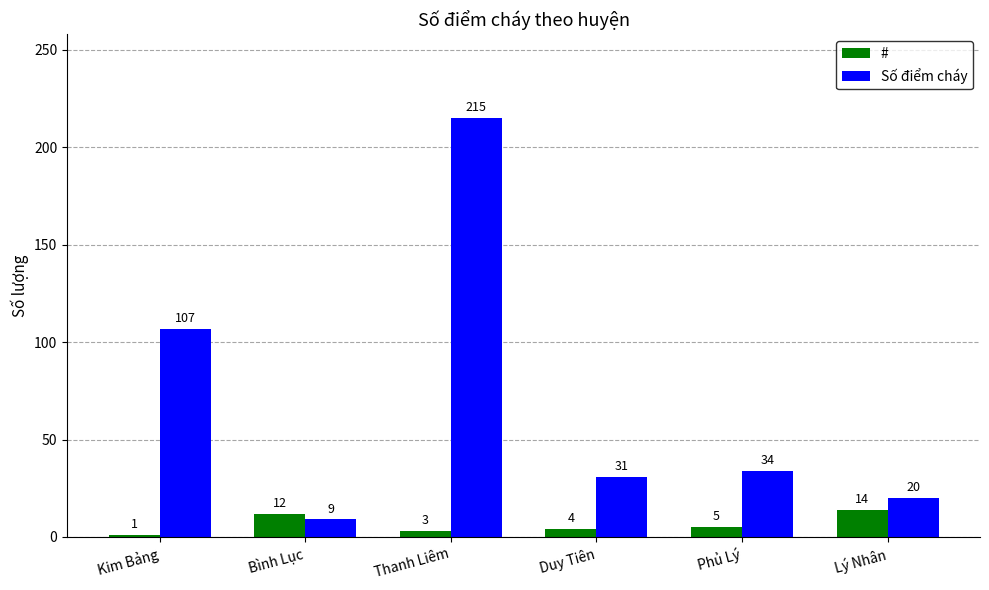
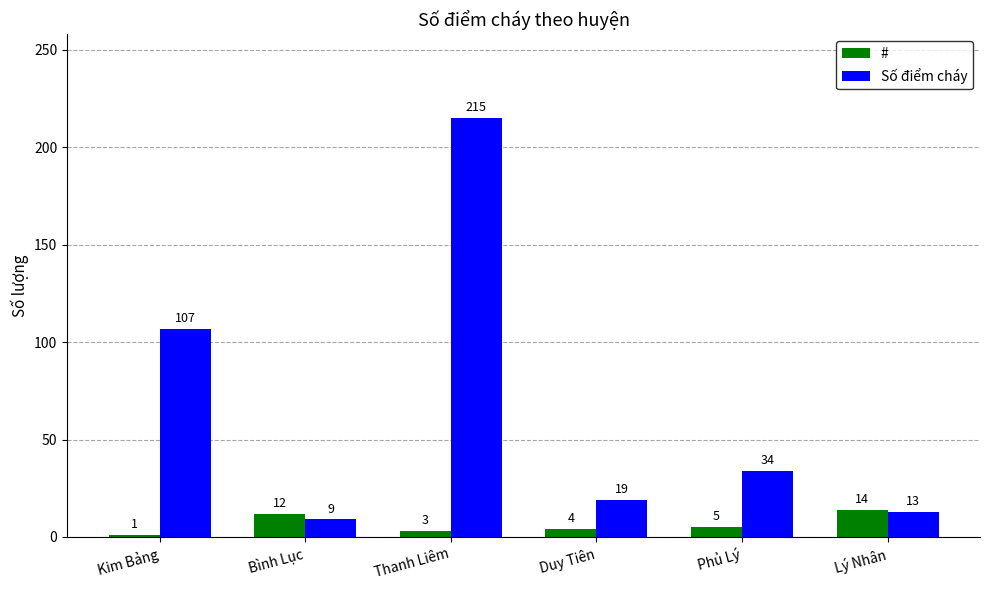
Số điểm cháy, Duy Tiên: 31 -> 19
Số điểm cháy, Lý Nhân: 20 -> 13
